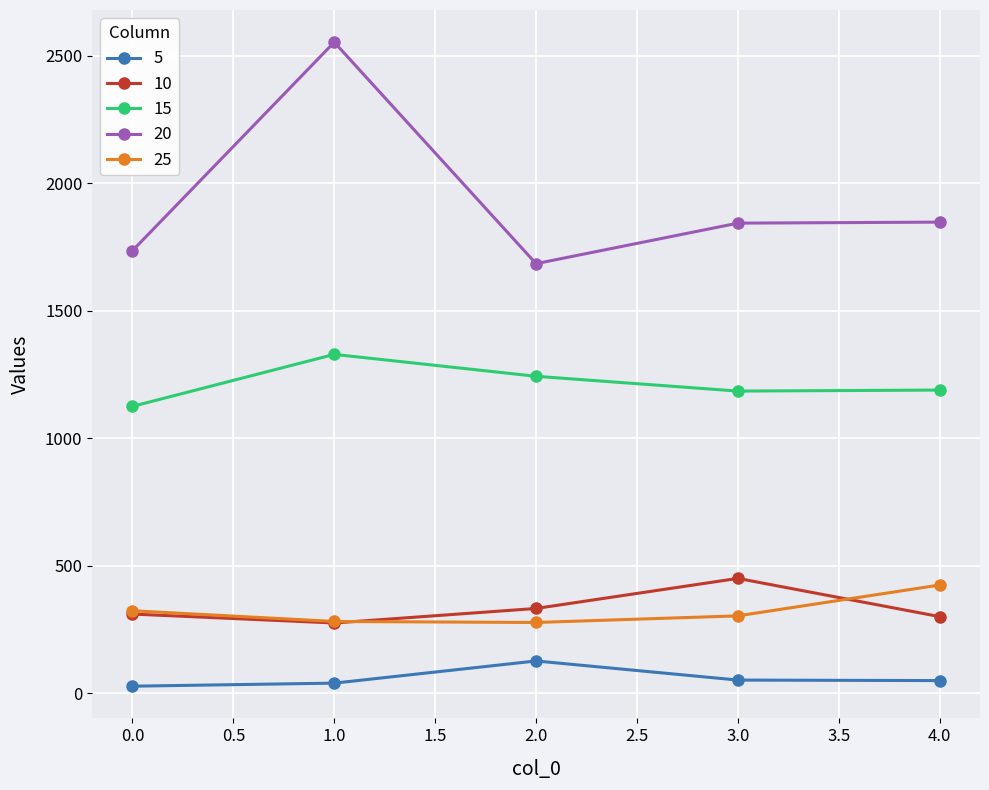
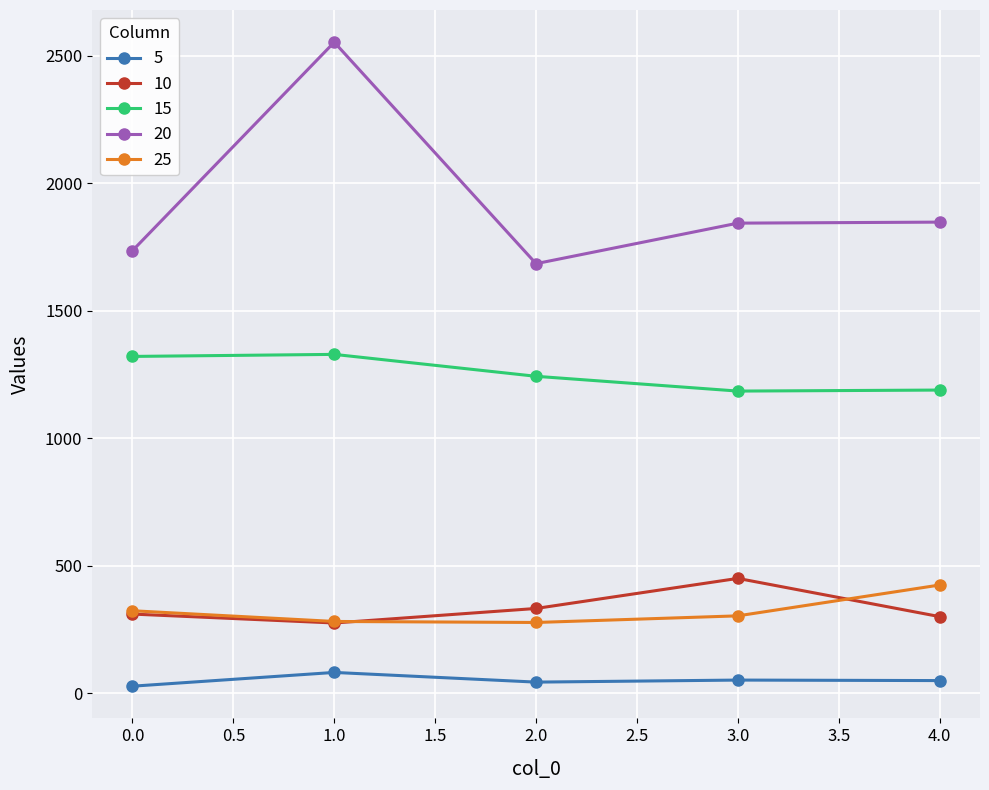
15, 0.0: 1130 -> 1320
5, 1.0: 40 -> 80
5, 2.0: 130 -> 40
